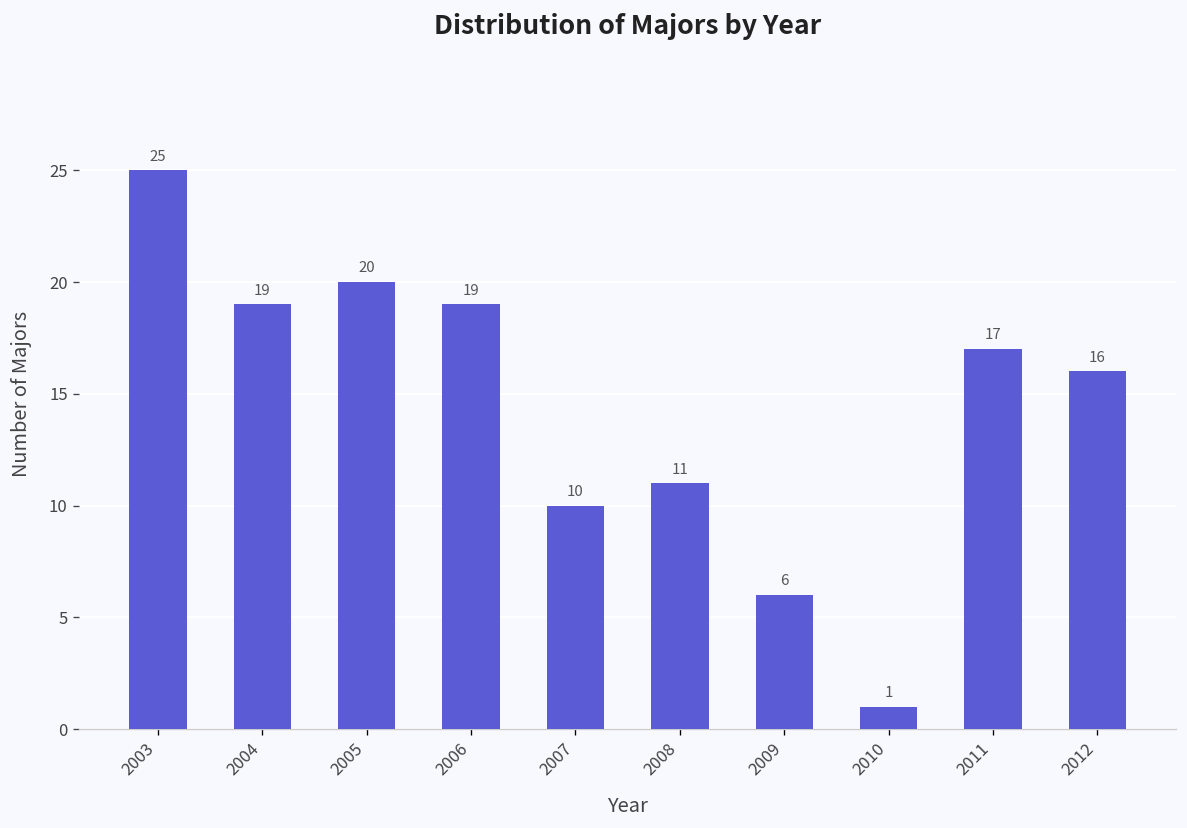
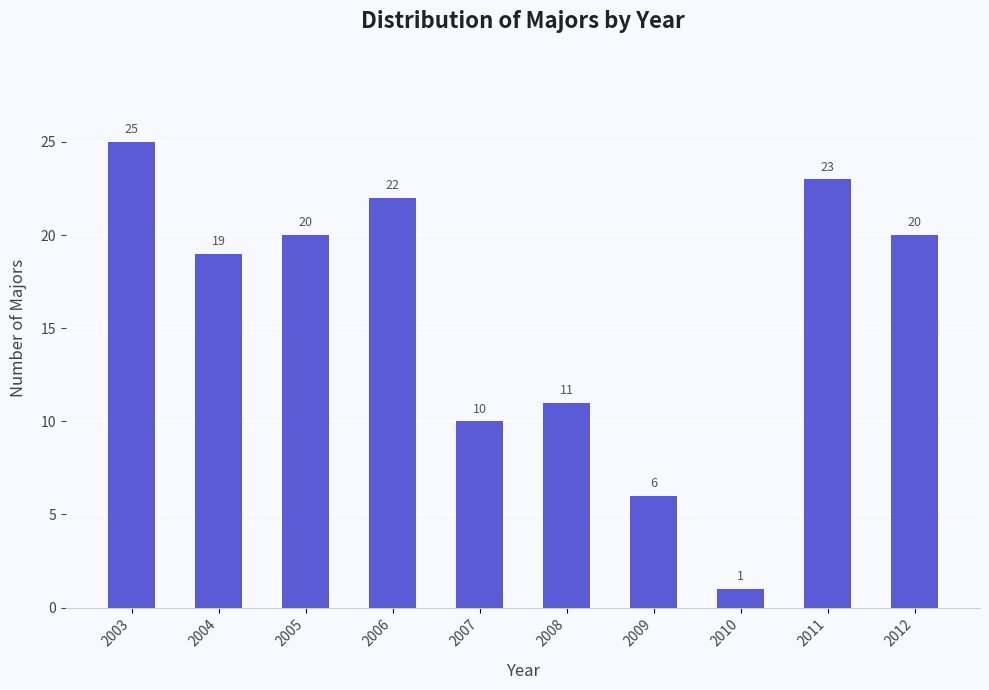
2006: 19 -> 22
2011: 17 -> 23
2012: 16 -> 20
